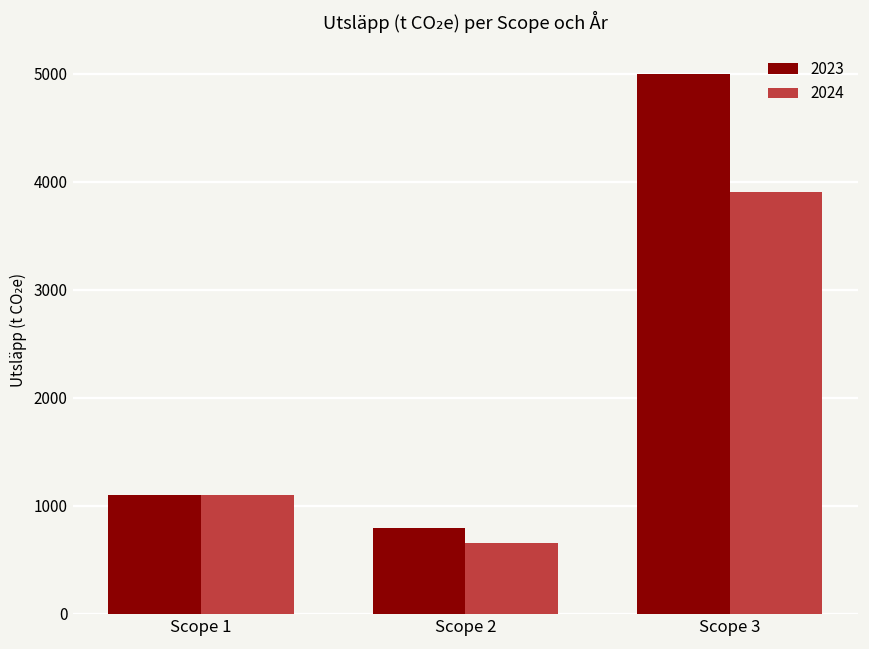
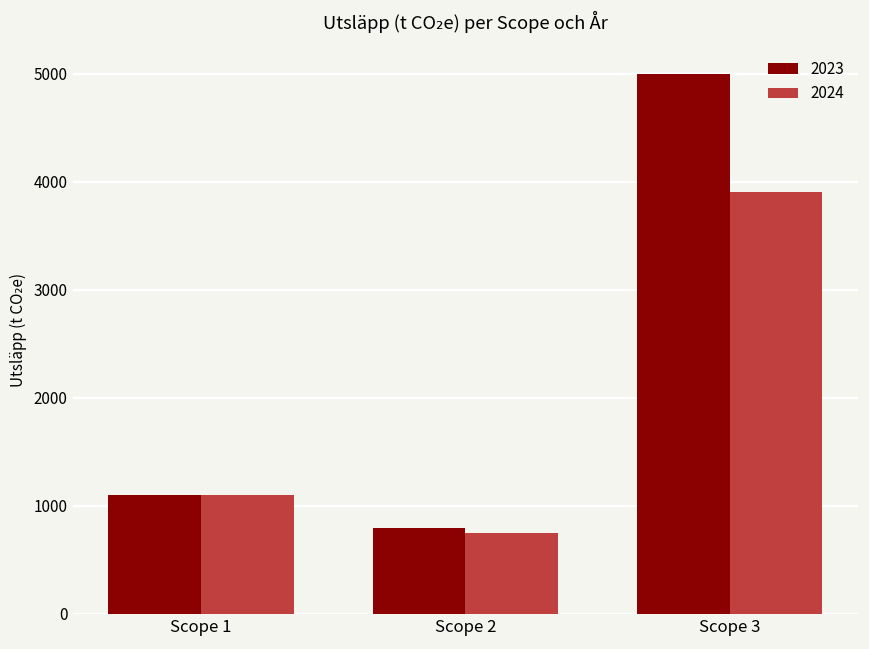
2024, Scope 2: 700 -> 800
